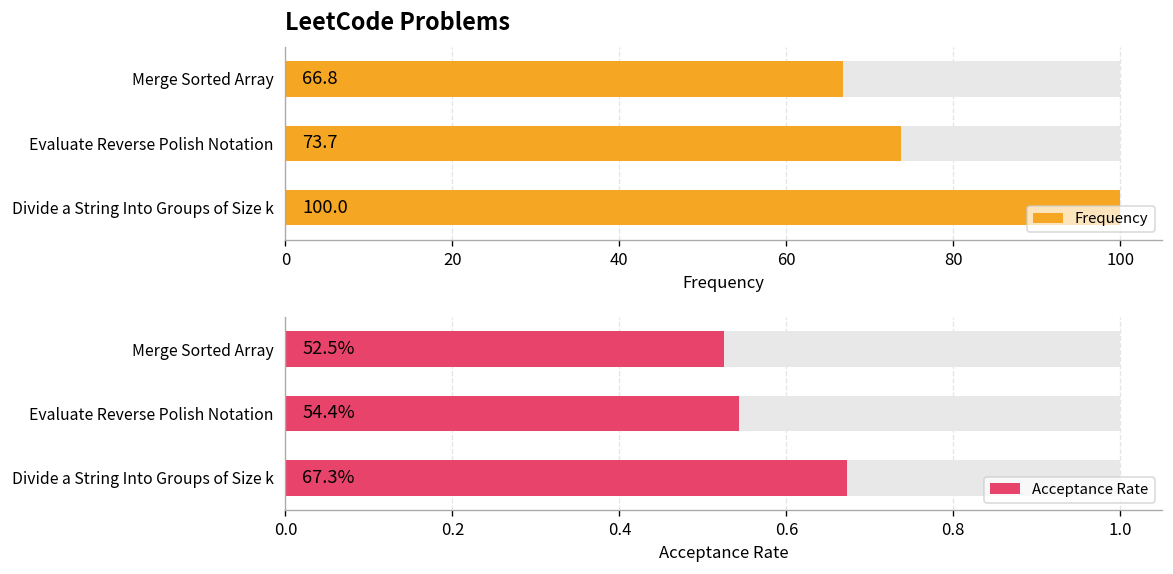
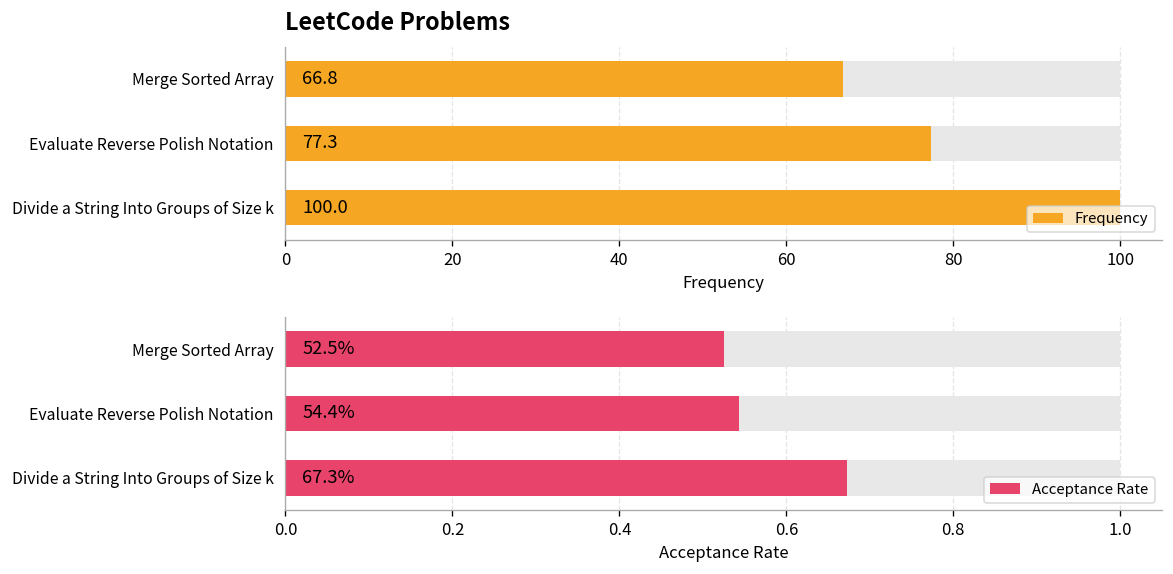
LeetCode Problems, Frequency, Evaluate Reverse Polish Notation: 73.7 -> 77.3
